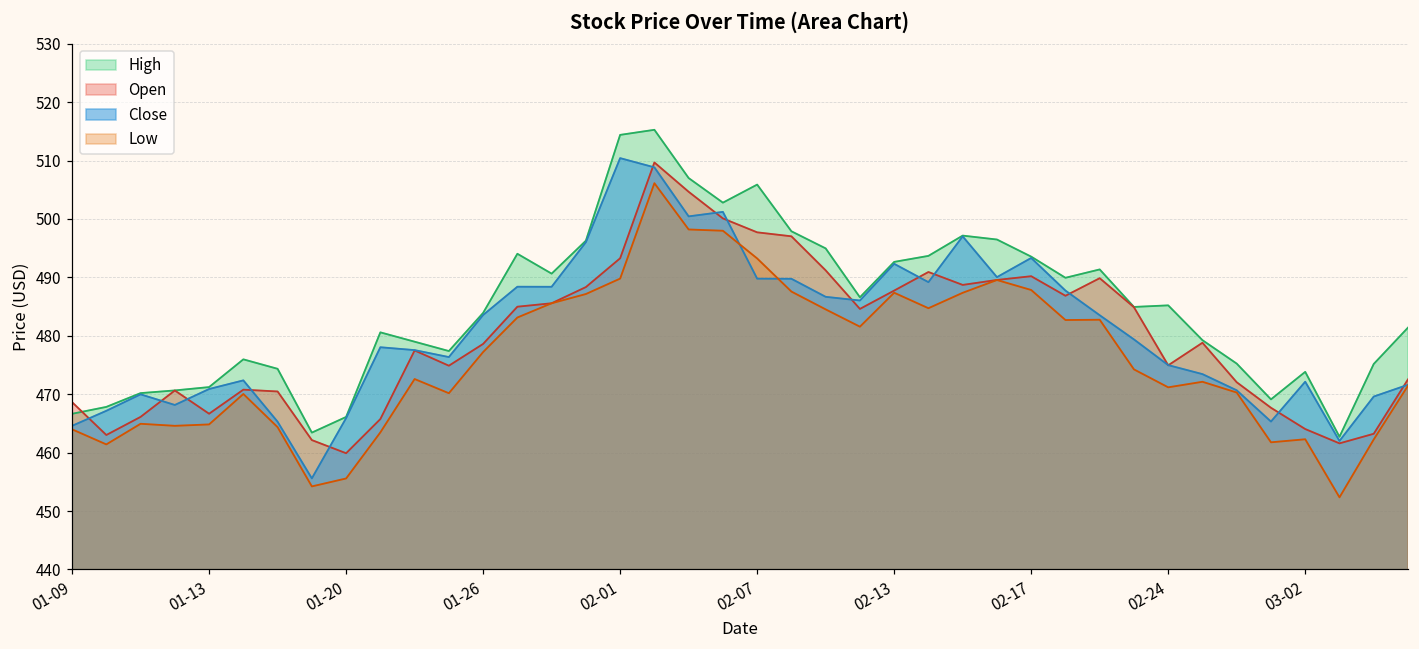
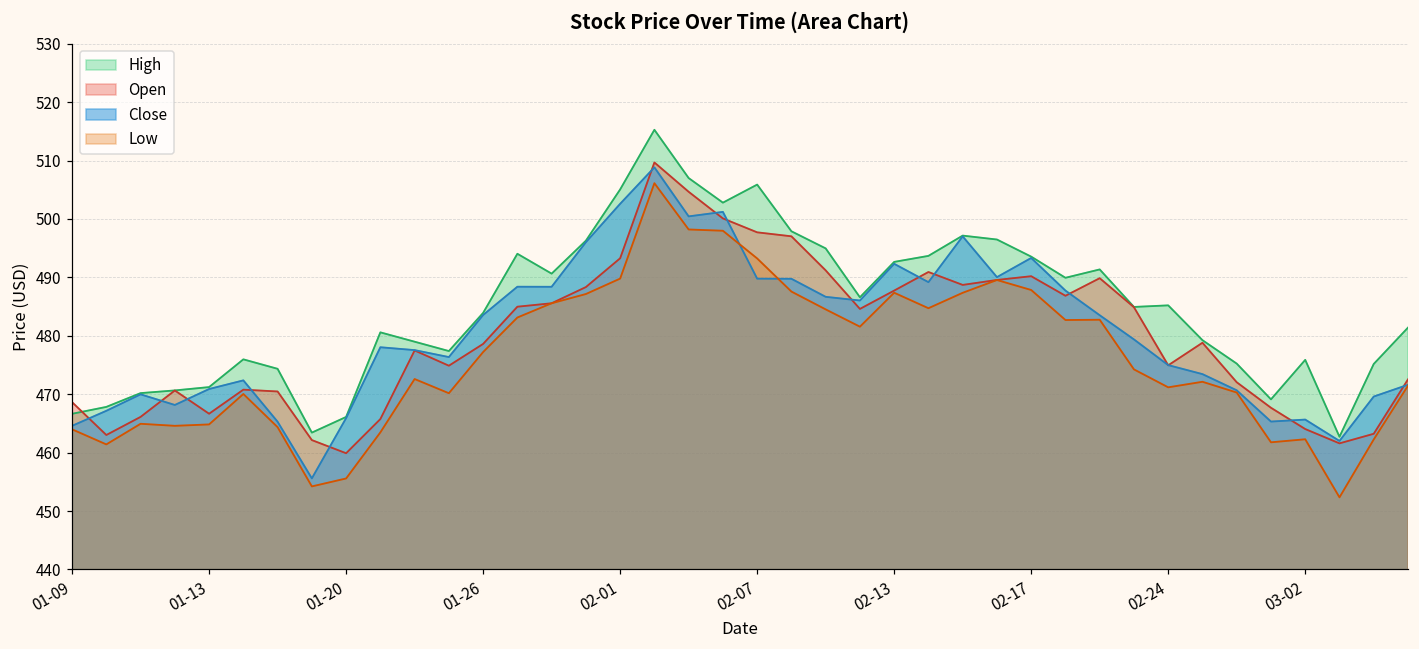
High, 02-01: 514 -> 505
Close, 02-01: 510 -> 503
High, 03-02: 474 -> 476
Close, 03-02: 472 -> 466
